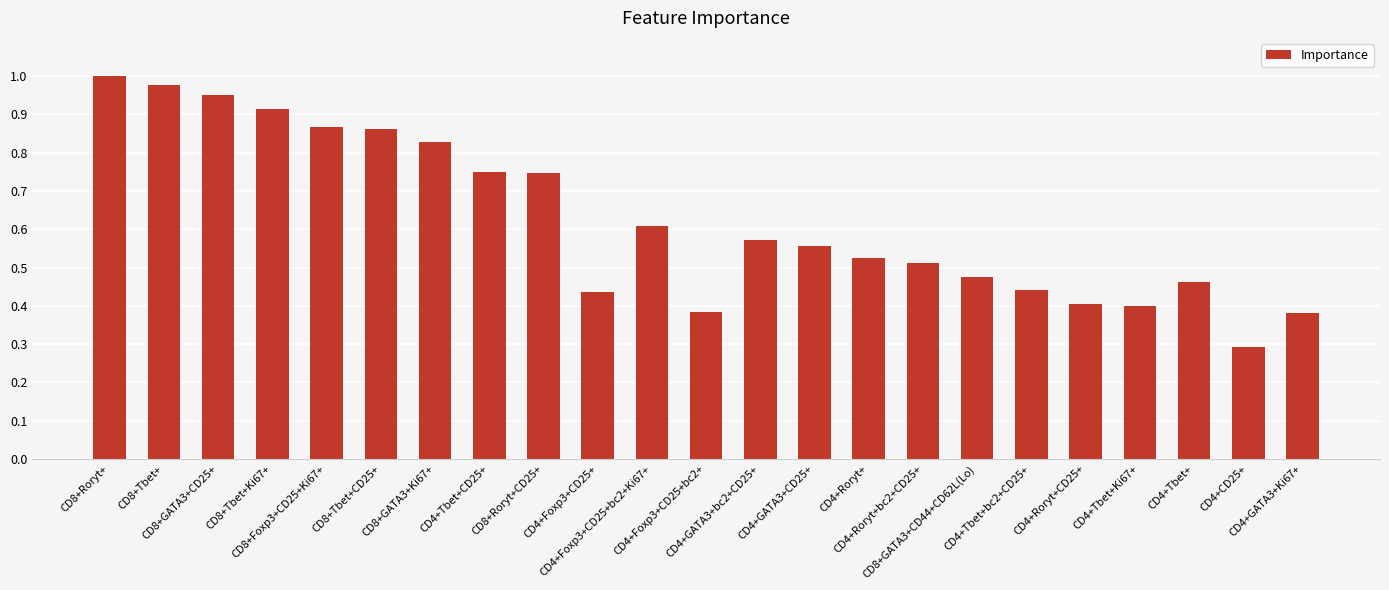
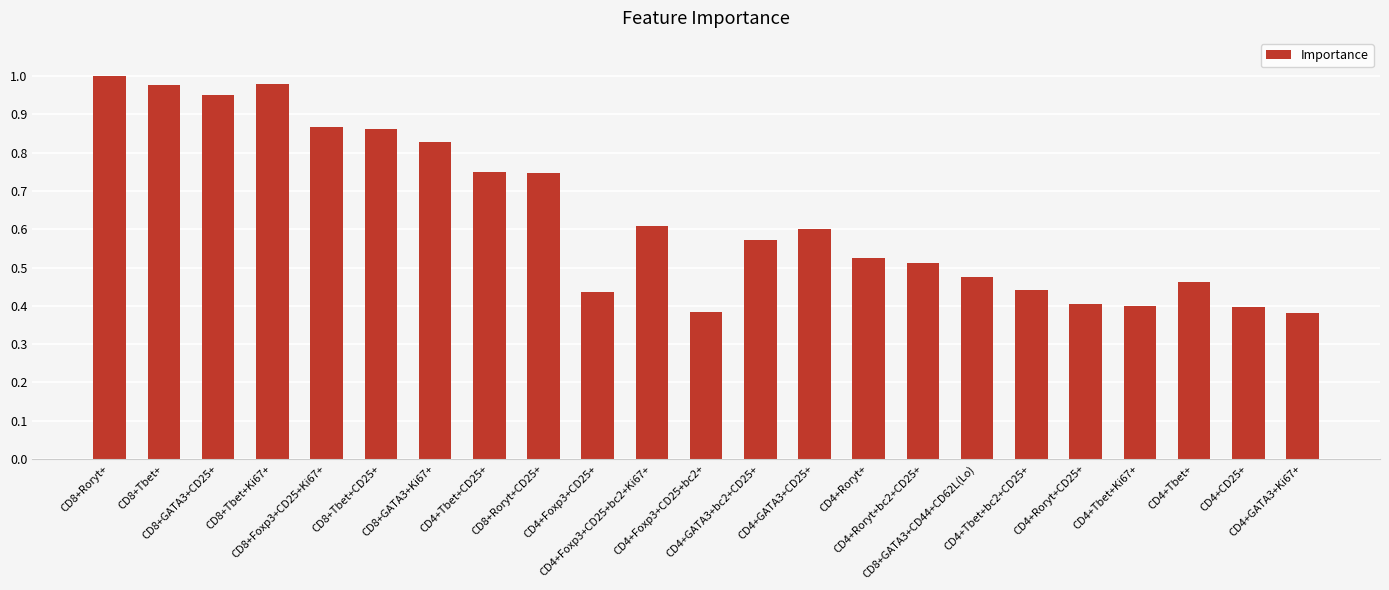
CD8+Tbet+Ki67+: 0.91 -> 0.98
CD4+GATA3+CD25+: 0.56 -> 0.60
CD4+CD25+: 0.29 -> 0.40
